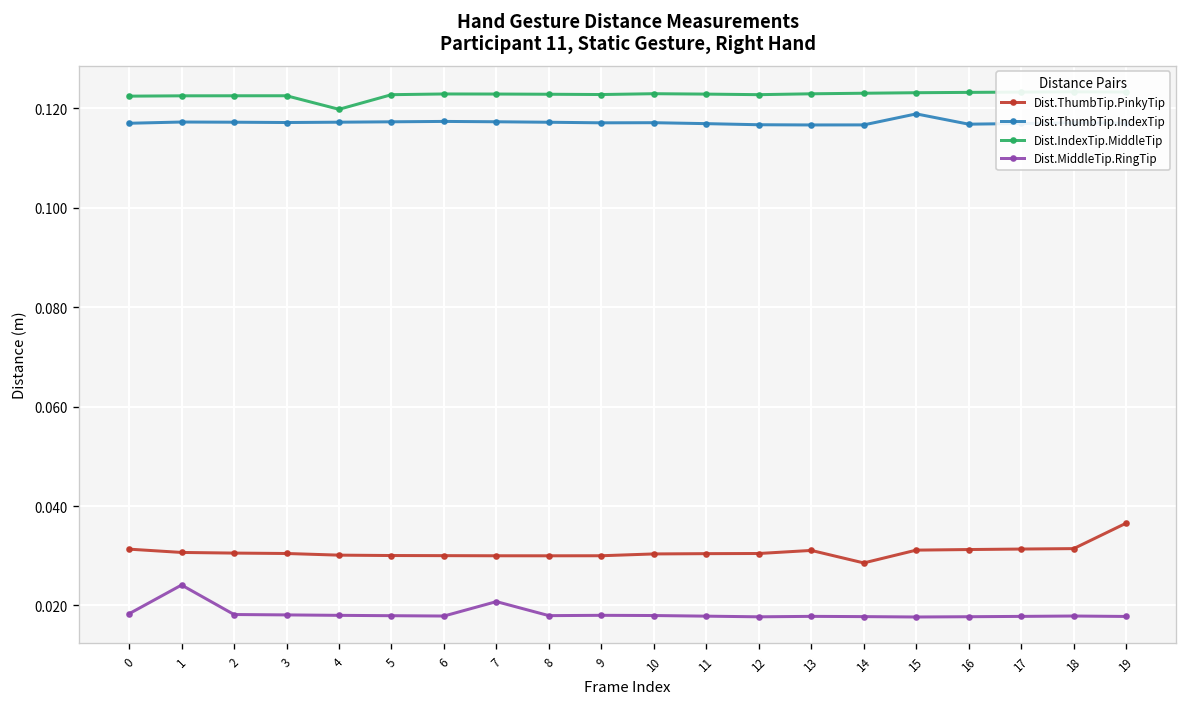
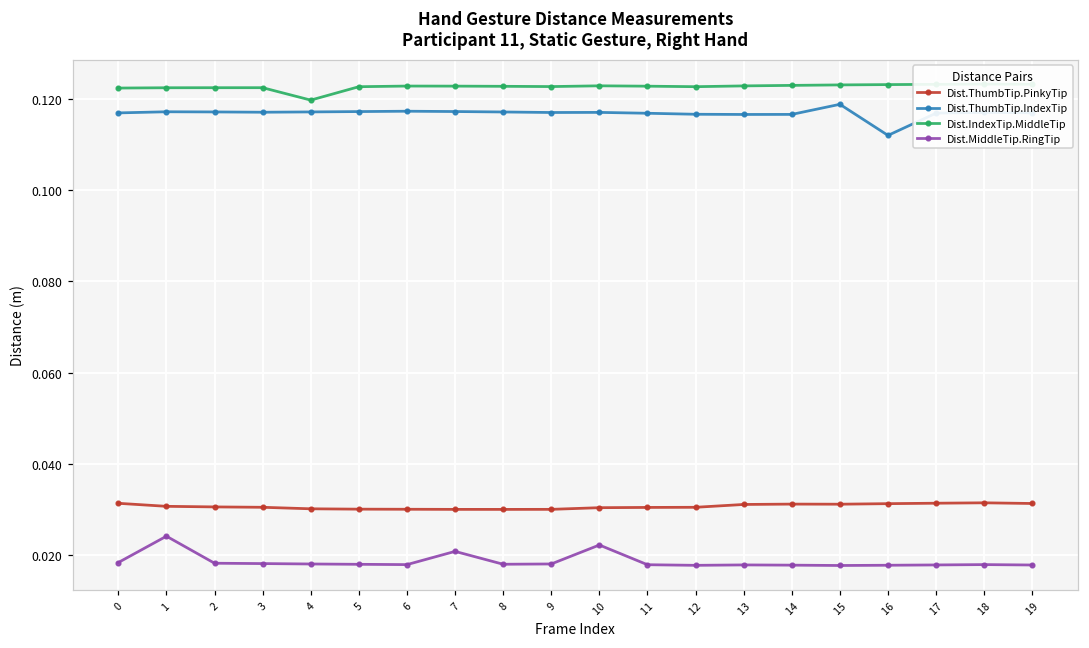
Dist.MiddleTip.RingTip, 10: 0.018 -> 0.022
Dist.ThumbTip.PinkyTip, 14: 0.029 -> 0.031
Dist.ThumbTip.IndexTip, 16: 0.117 -> 0.112
Dist.ThumbTip.PinkyTip, 19: 0.037 -> 0.031
